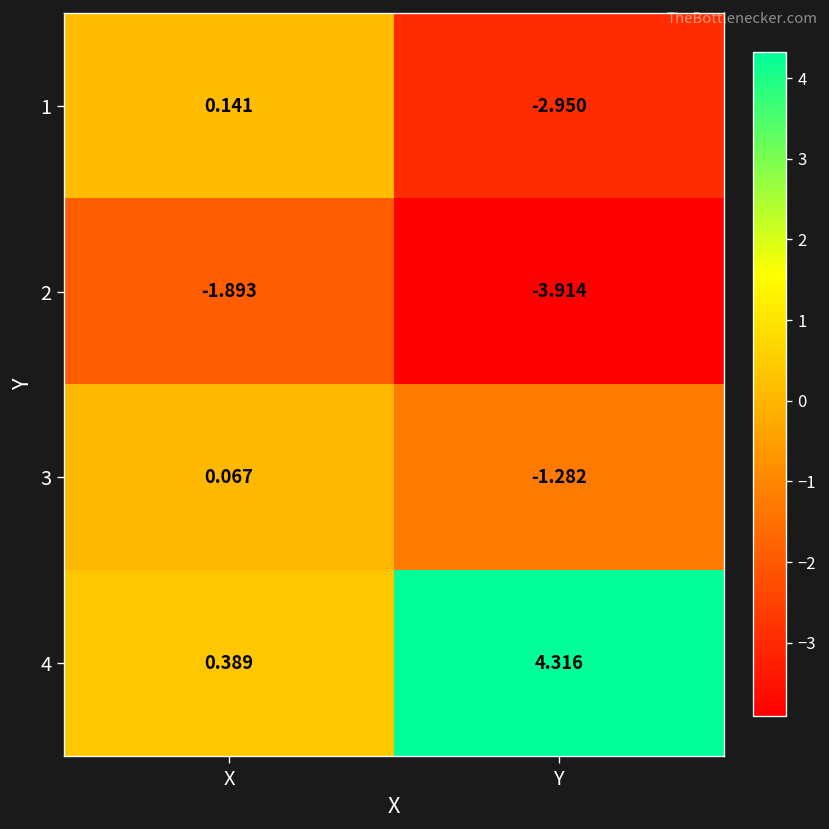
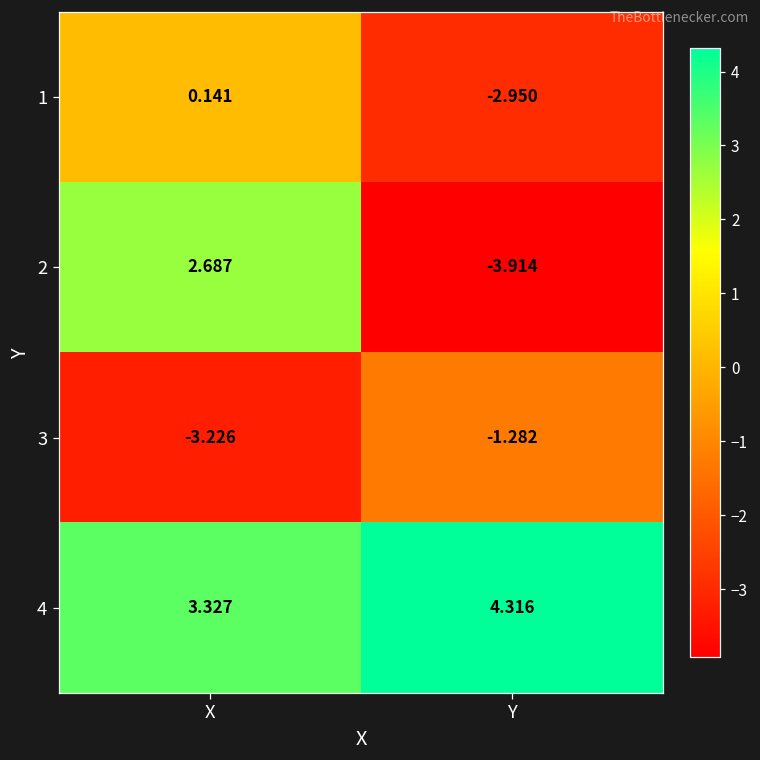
2, X: -1.893 -> 2.687
3, X: 0.067 -> -3.226
4, X: 0.389 -> 3.327
